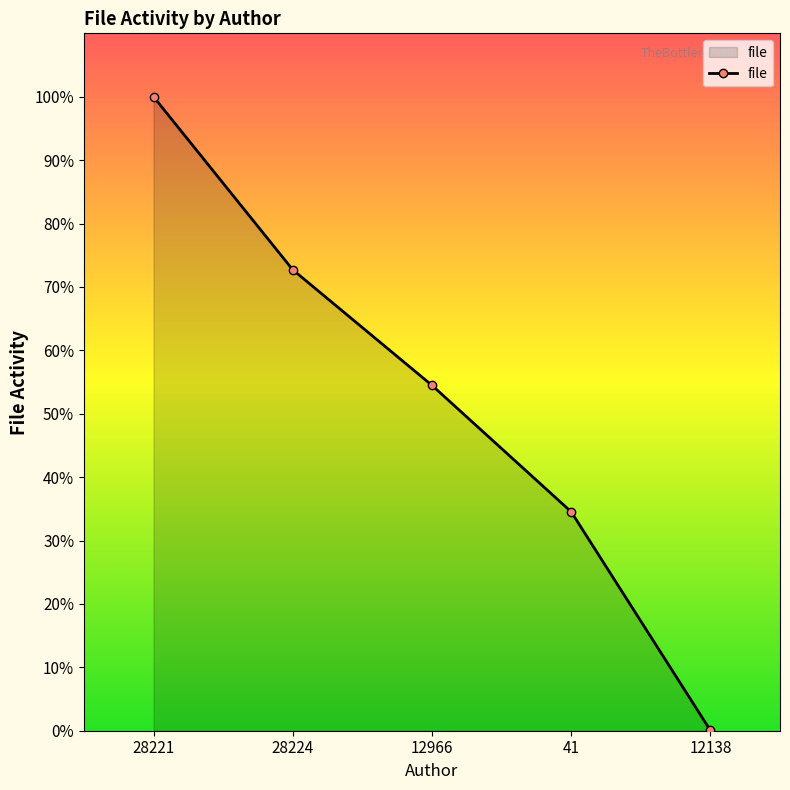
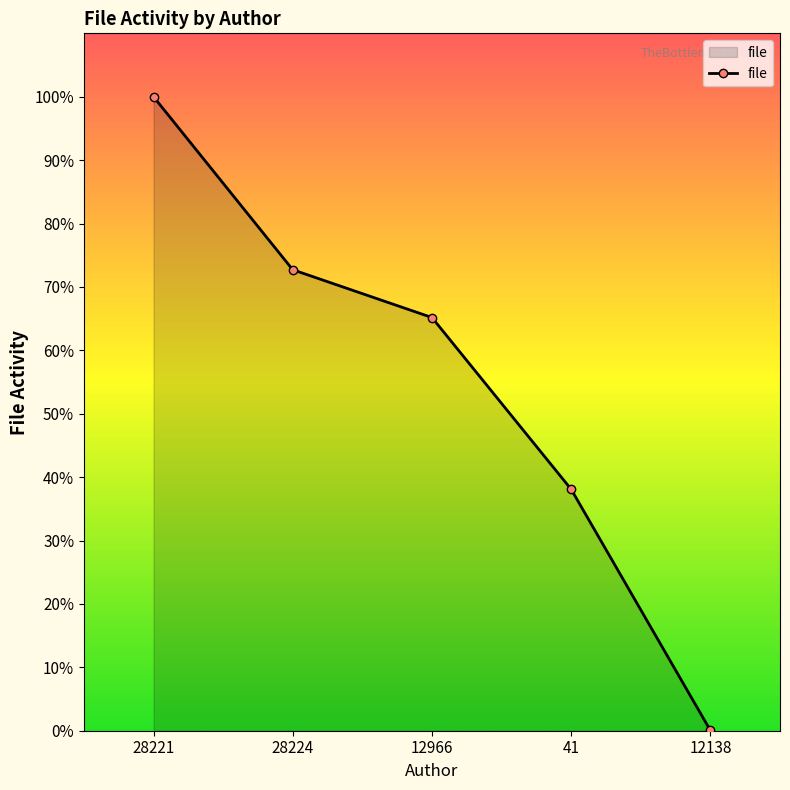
12966: 54% -> 65%
41: 35% -> 38%
